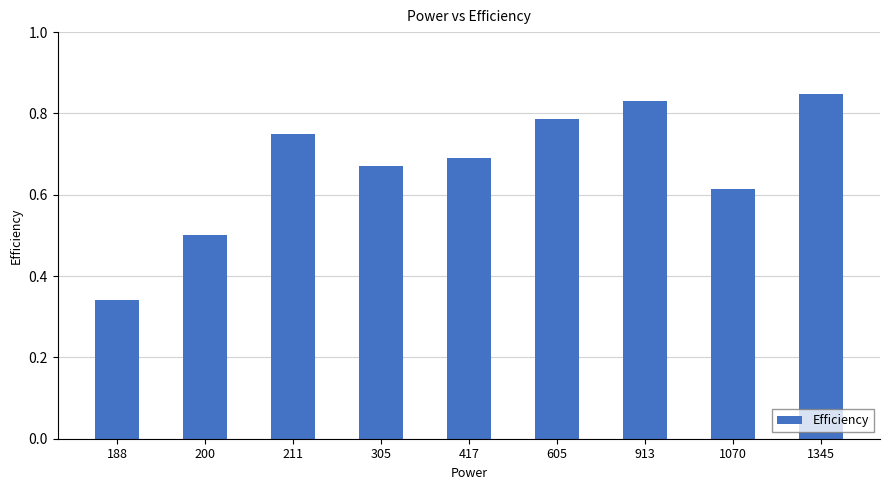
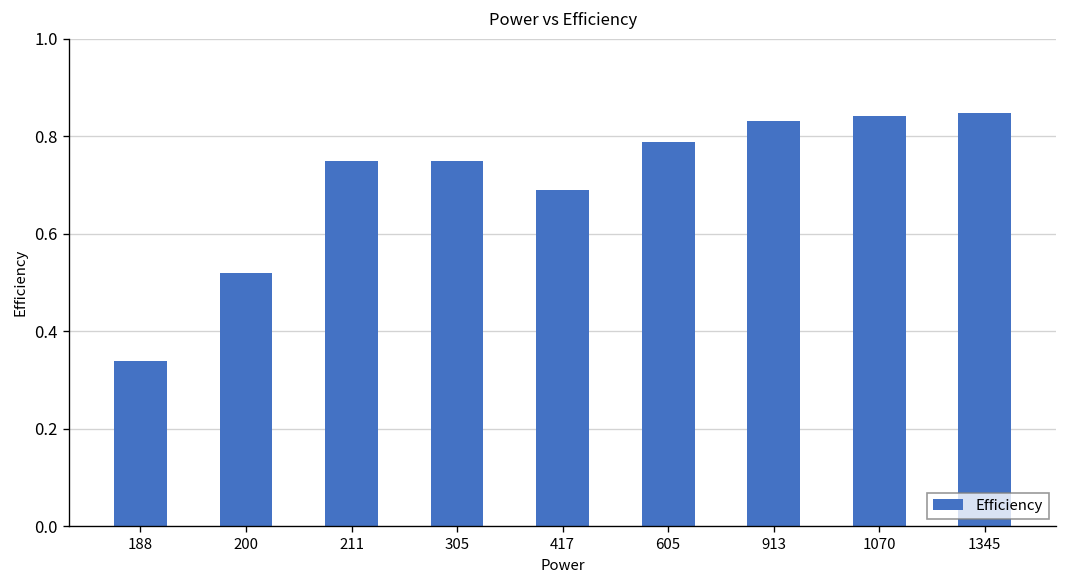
200: 0.50 -> 0.52
305: 0.67 -> 0.75
1070: 0.61 -> 0.84
